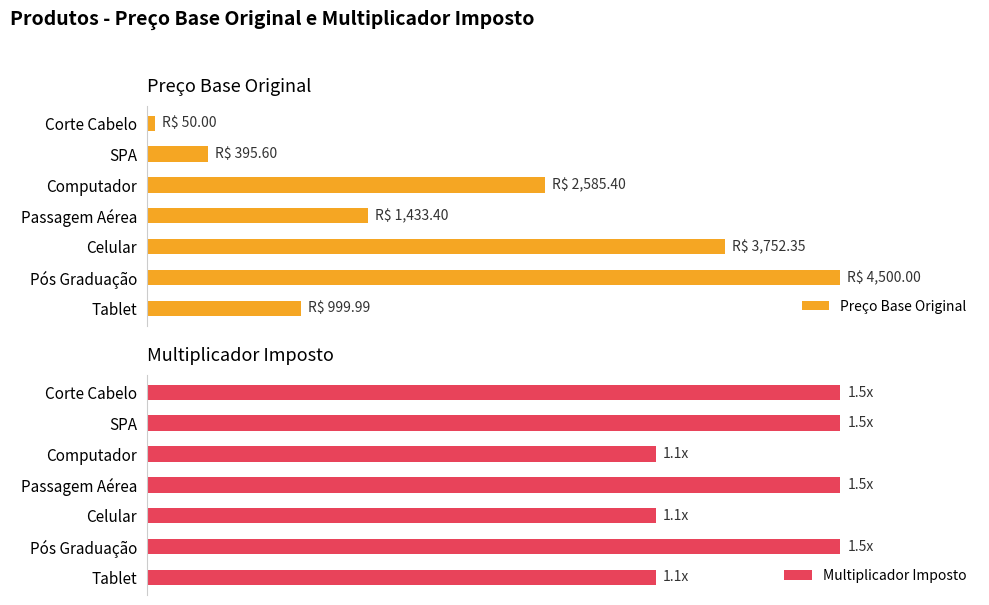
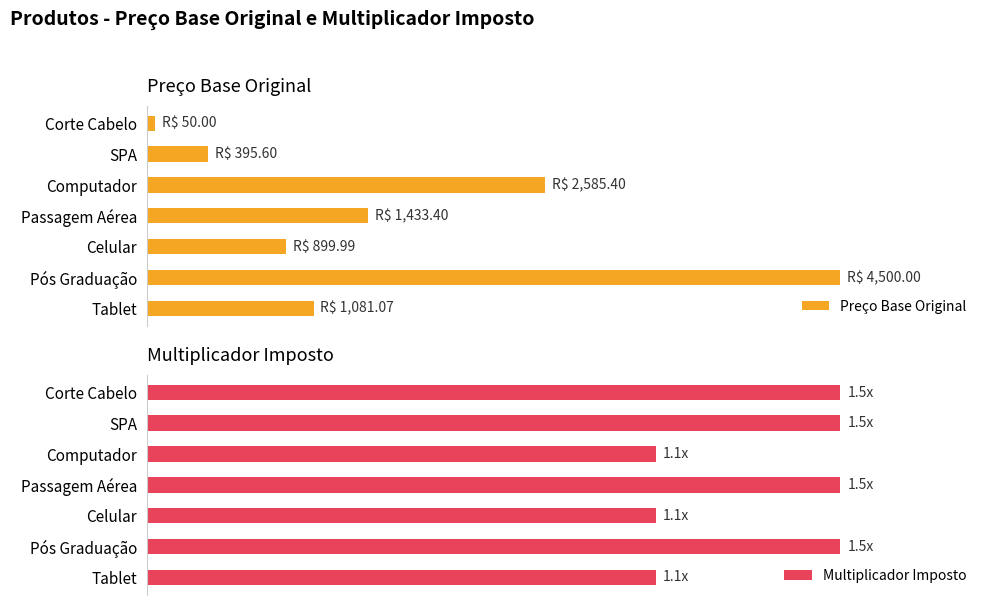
Preço Base Original, Celular: 3,752.35 -> 899.99
Preço Base Original, Tablet: 999.99 -> 1,081.07
